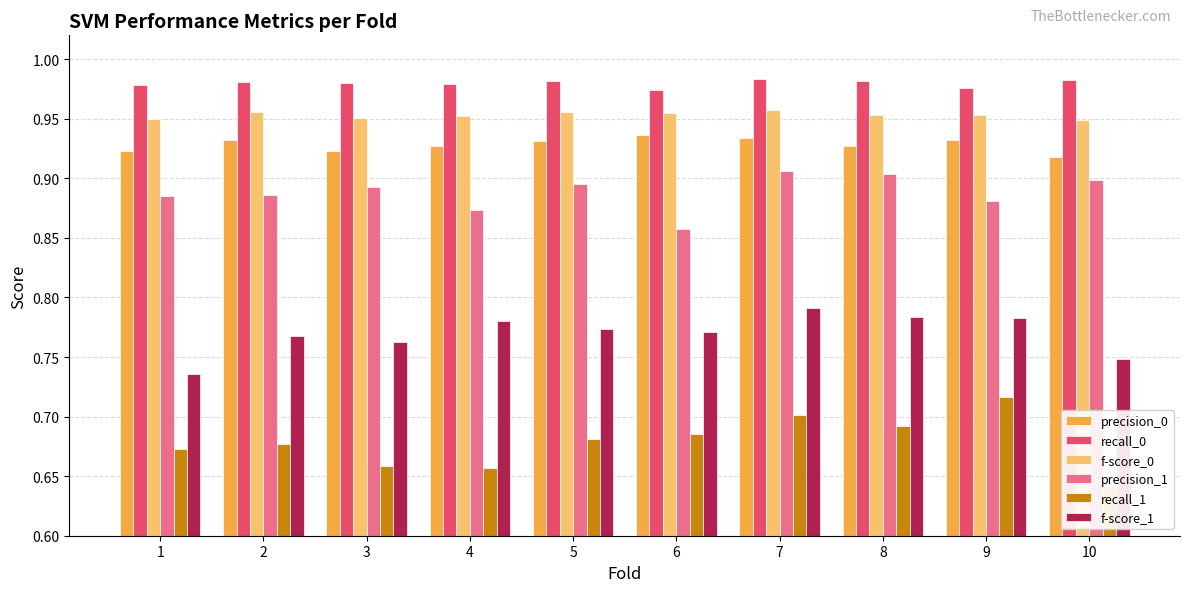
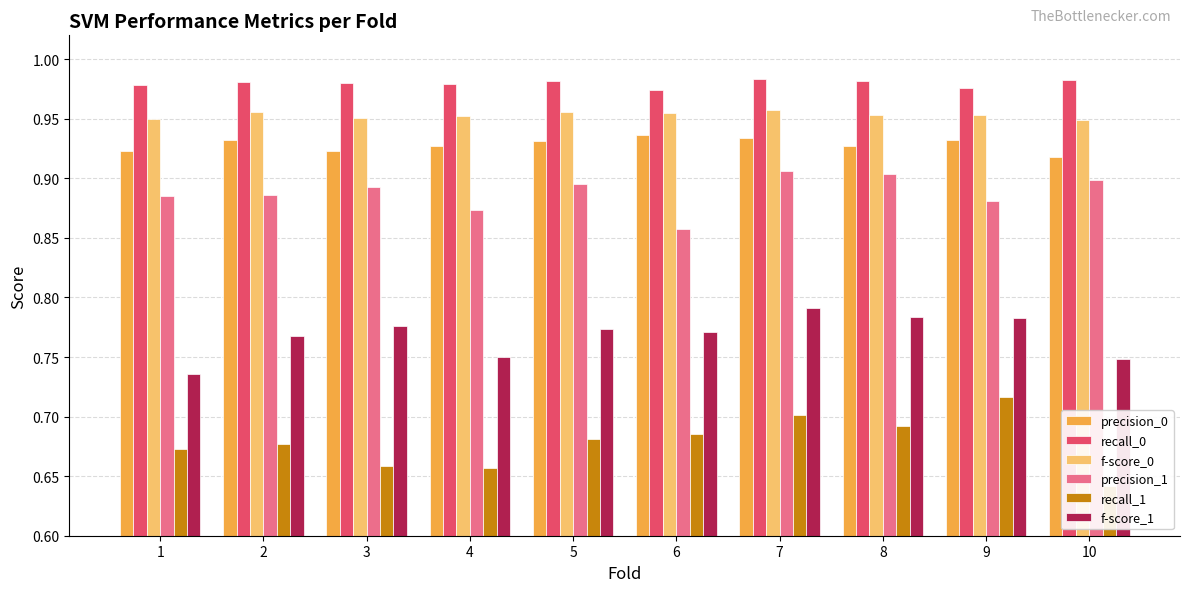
f-score_1, 3: 0.763 -> 0.776
f-score_1, 4: 0.780 -> 0.750
